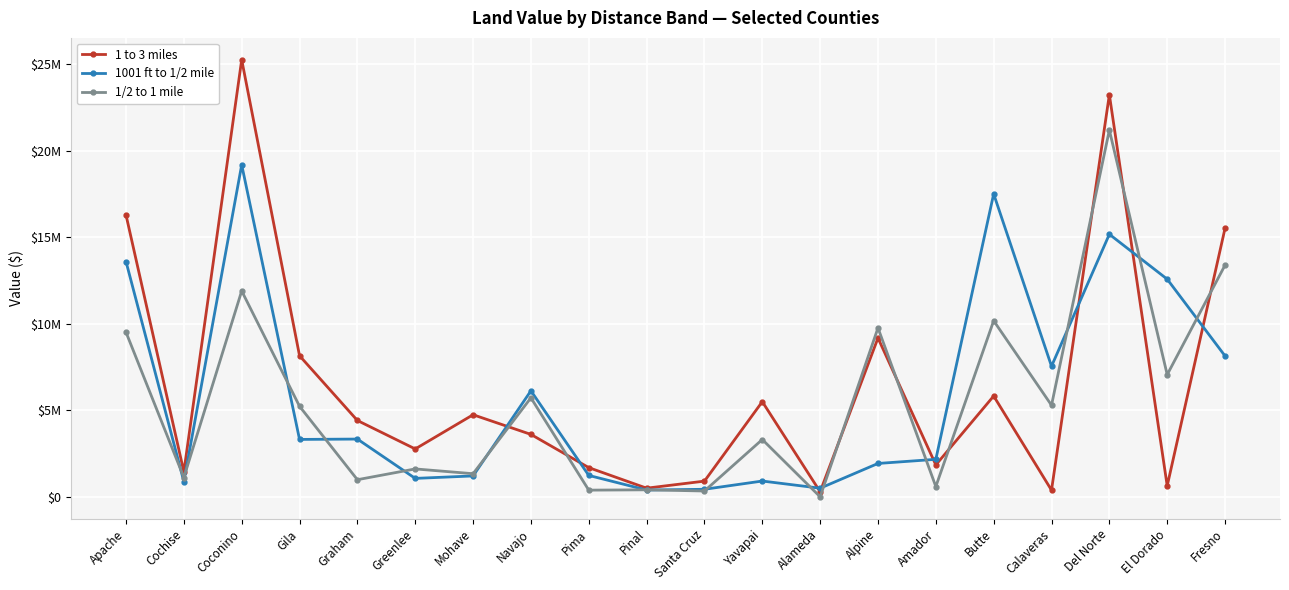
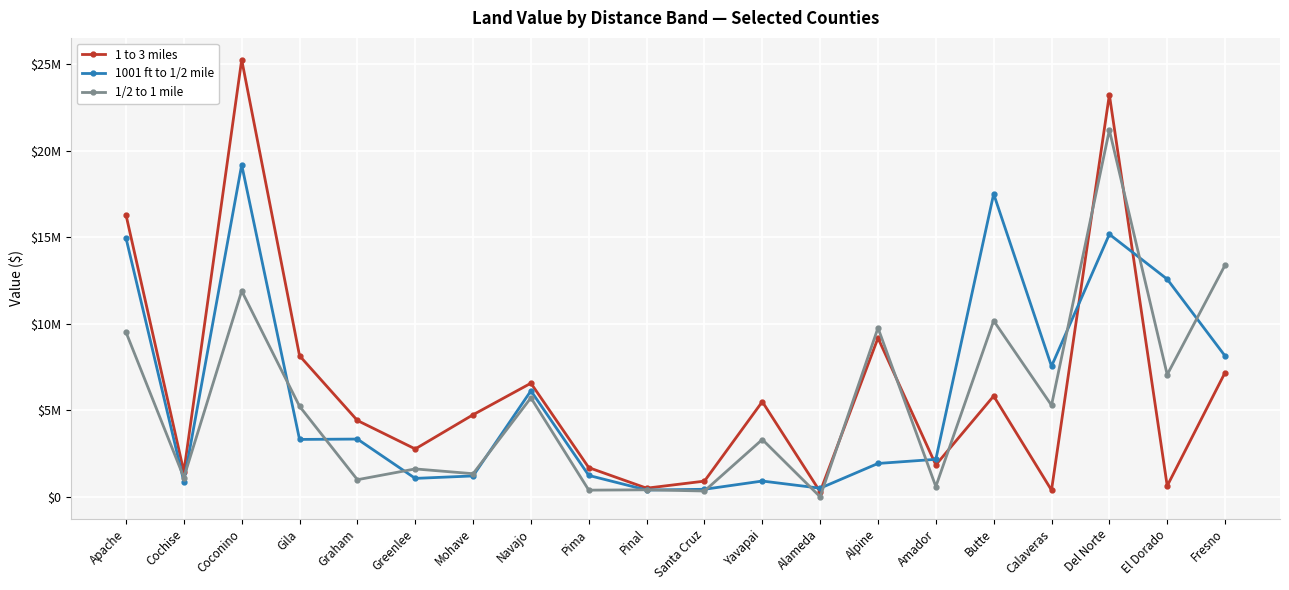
1001 ft to 1/2 mile, Apache: $13600000 -> $15000000
1 to 3 miles, Navajo: $3600000 -> $6600000
1 to 3 miles, Fresno: $15500000 -> $7200000
